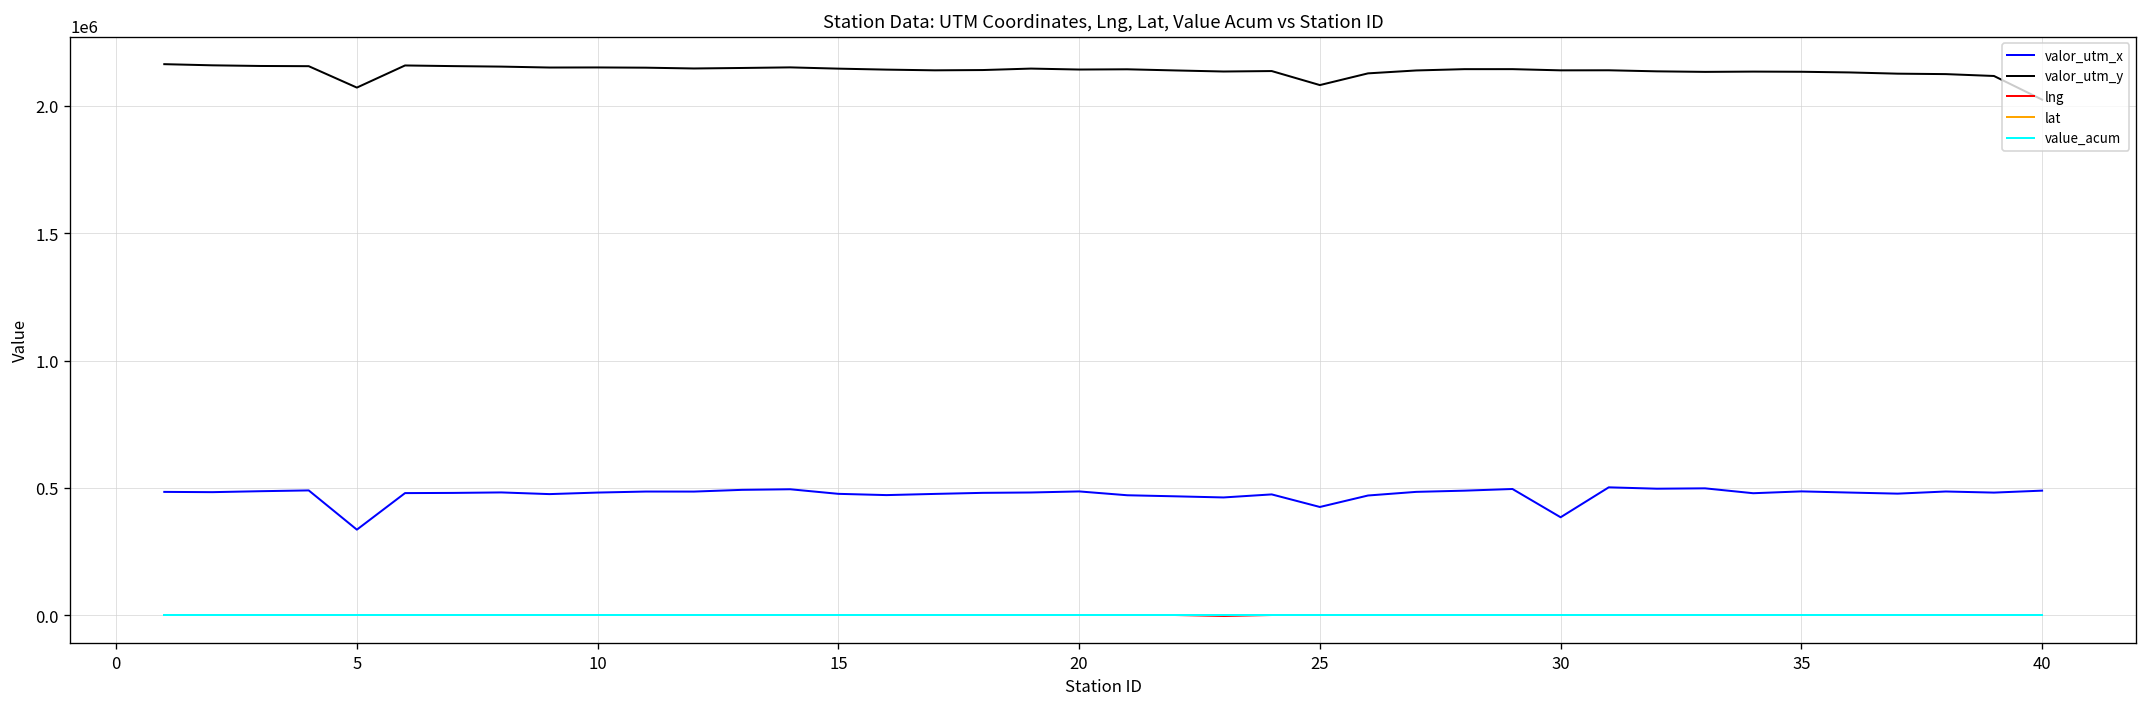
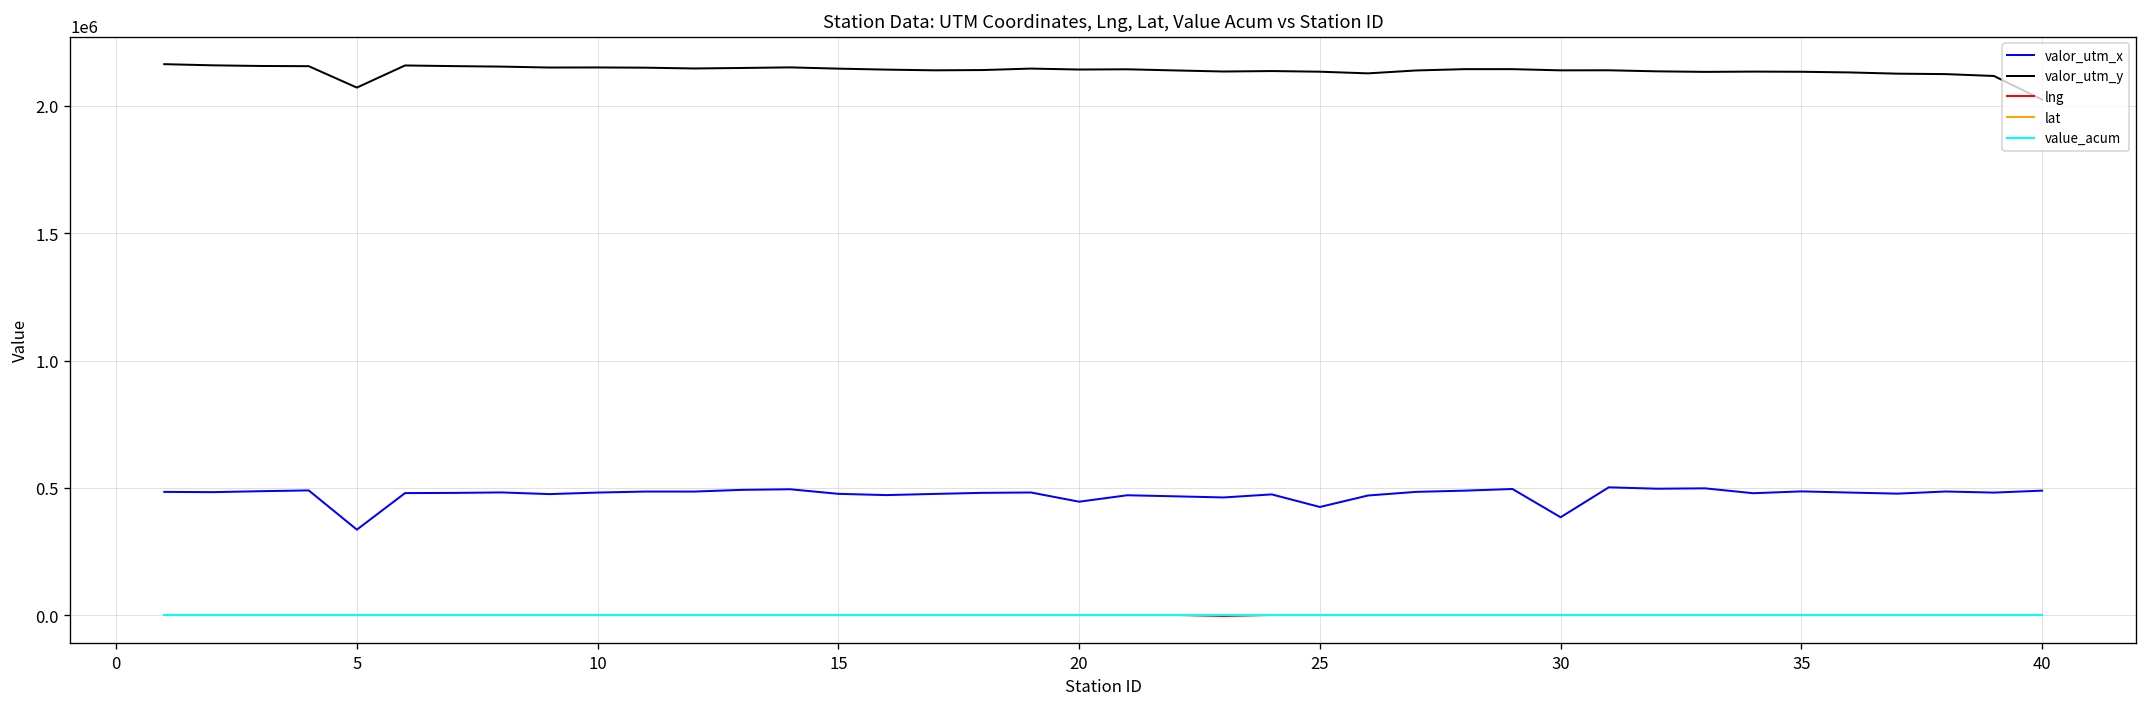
valor_utm_x, 20: 490000 -> 450000
valor_utm_y, 25: 2080000 -> 2130000
